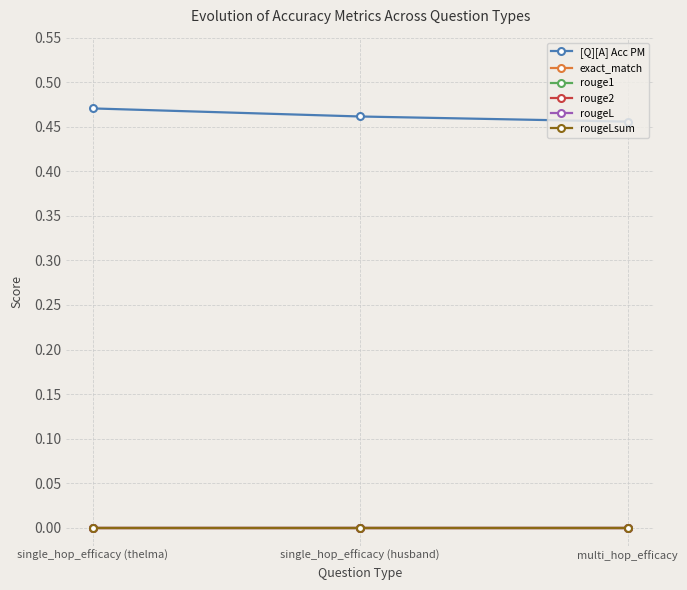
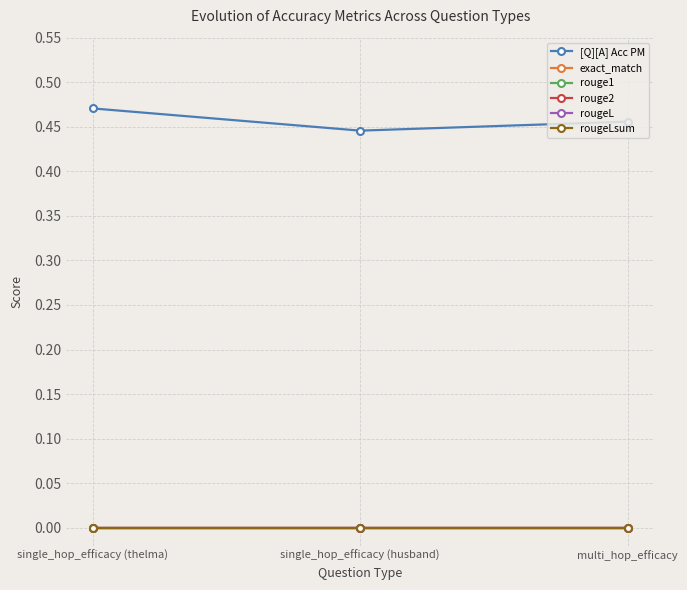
[Q][A] Acc PM, single_hop_efficacy (husband): 0.46 -> 0.45
